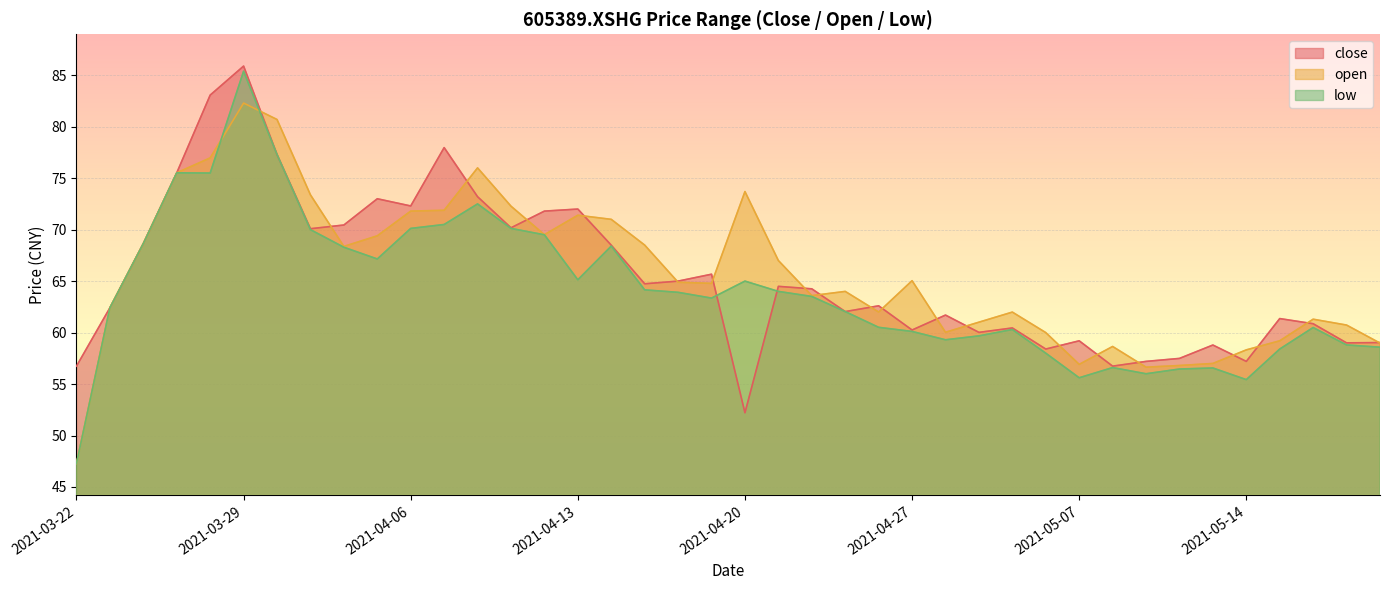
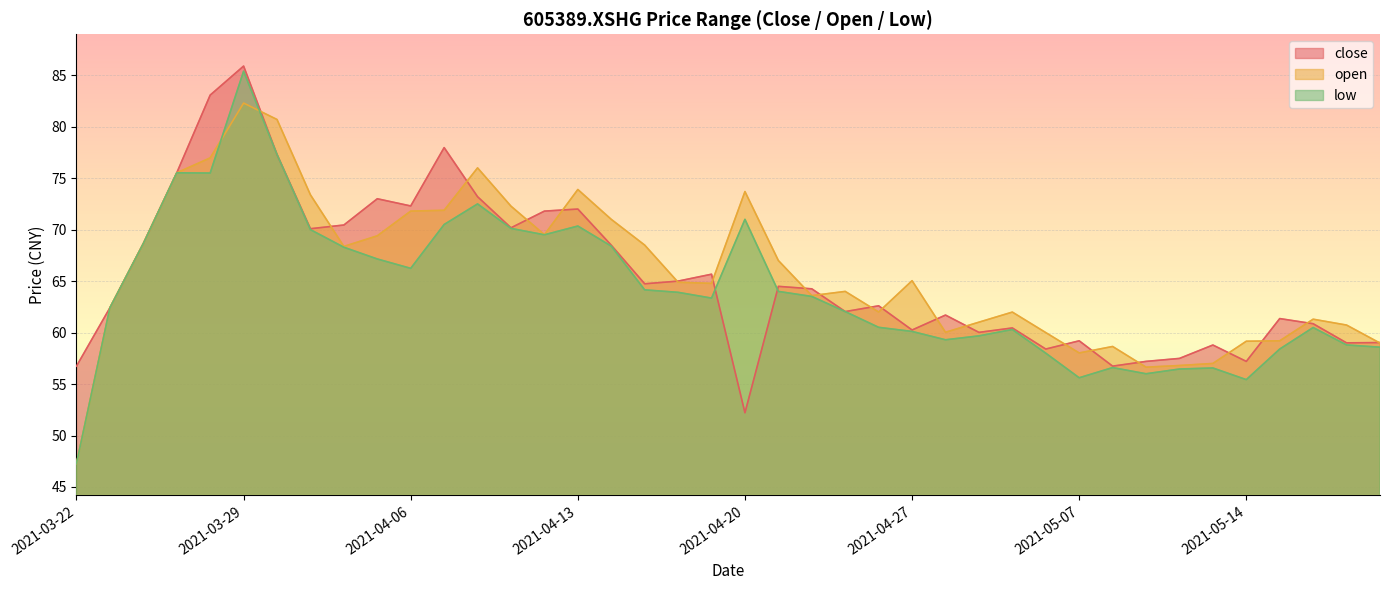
low, 2021-04-06: 70.1 -> 66.2
open, 2021-04-13: 71.4 -> 73.9
low, 2021-04-13: 65.1 -> 70.4
low, 2021-04-20: 65 -> 71
open, 2021-05-07: 56.9 -> 58.0
open, 2021-05-14: 58.3 -> 59.2
